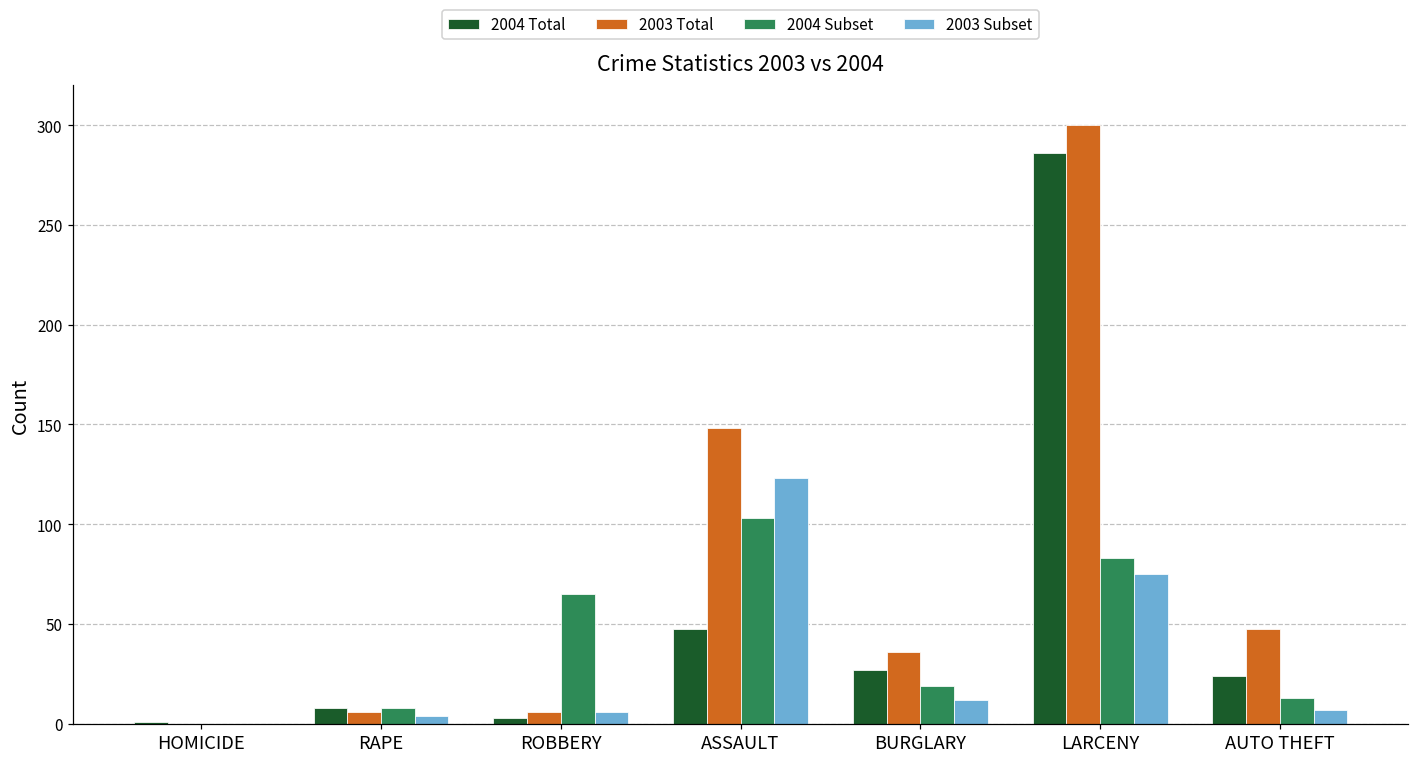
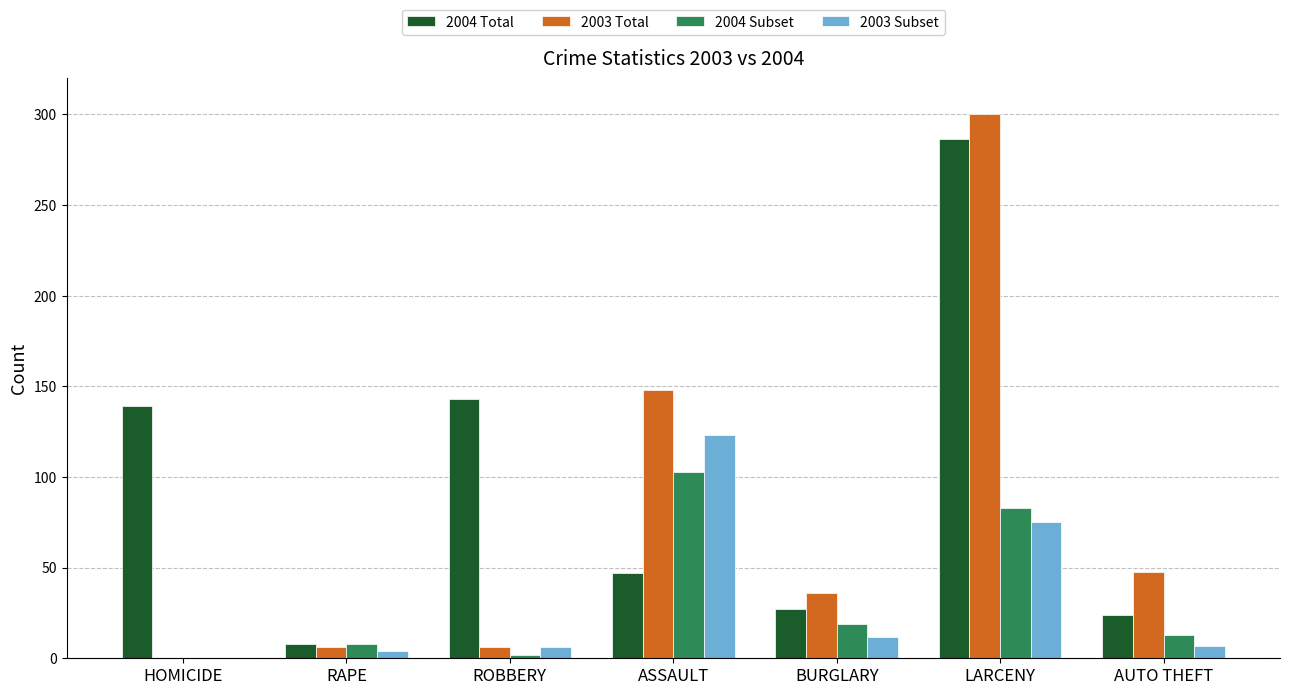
2004 Total, HOMICIDE: 1 -> 139
2004 Total, ROBBERY: 3 -> 143
2004 Subset, ROBBERY: 65 -> 2
